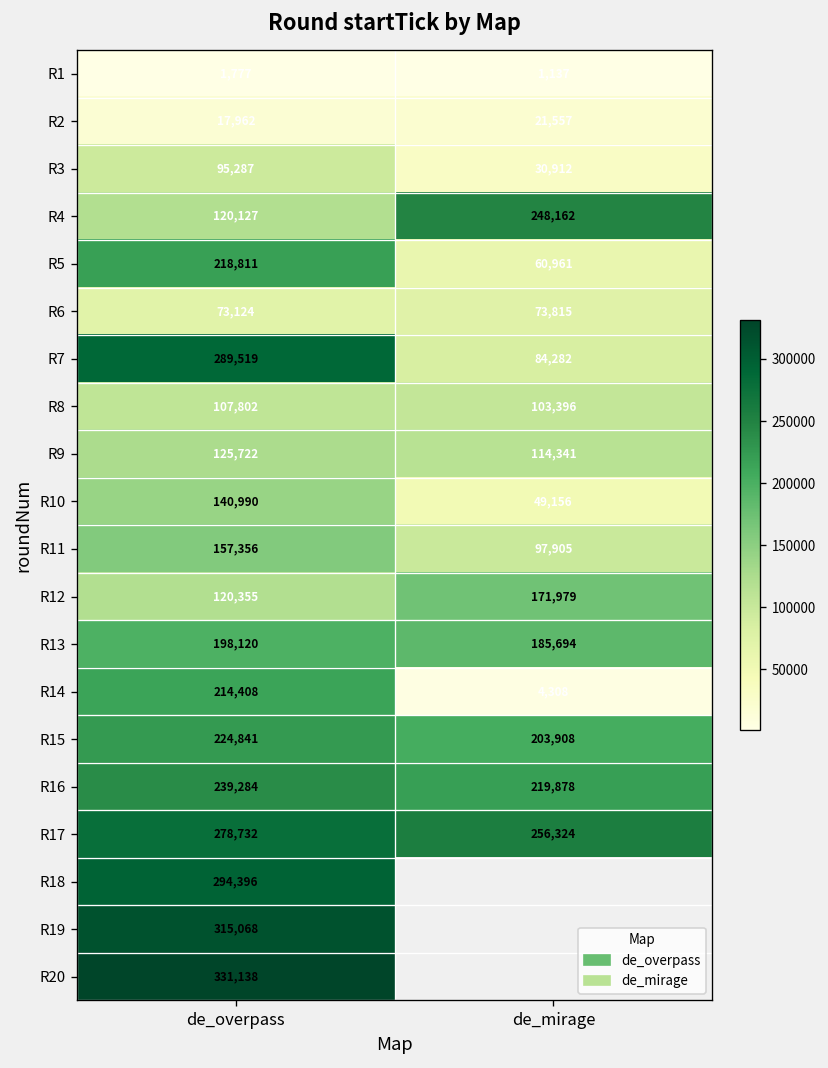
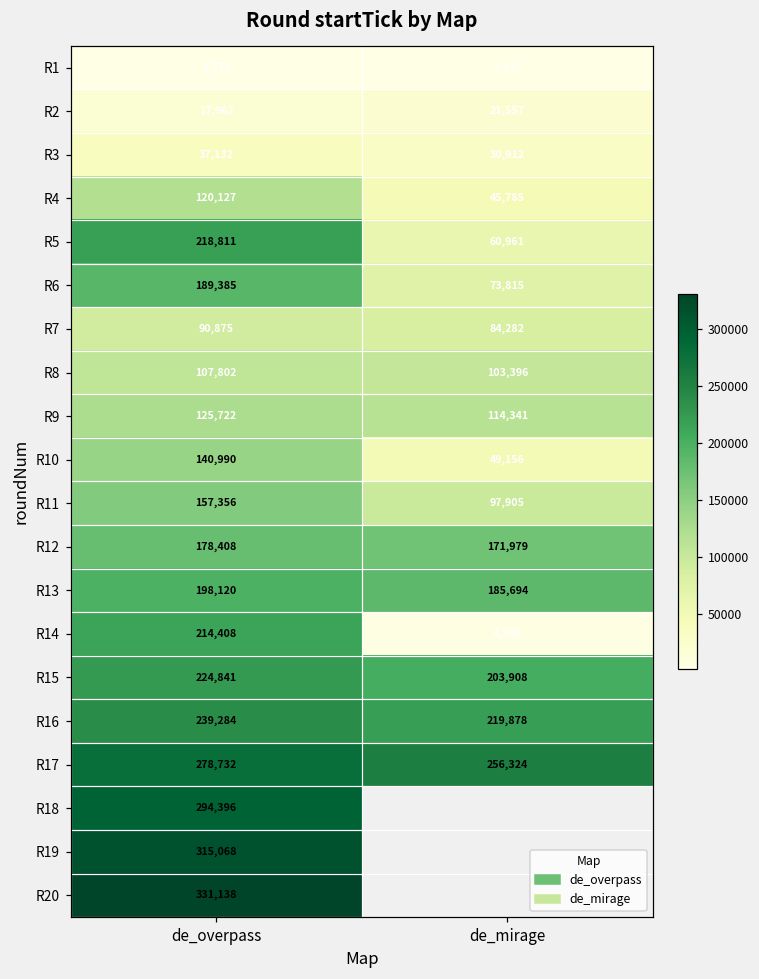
R3, de_overpass: 95,287 -> 37,132
R4, de_mirage: 248,162 -> 45,785
R6, de_overpass: 73,124 -> 189,385
R7, de_overpass: 289,519 -> 90,875
R12, de_overpass: 120,355 -> 178,408
